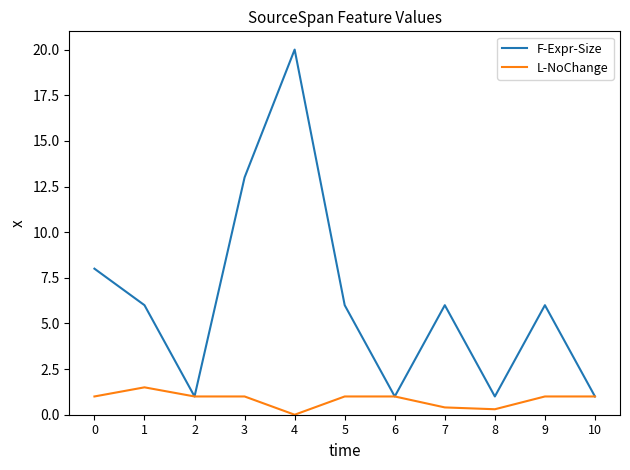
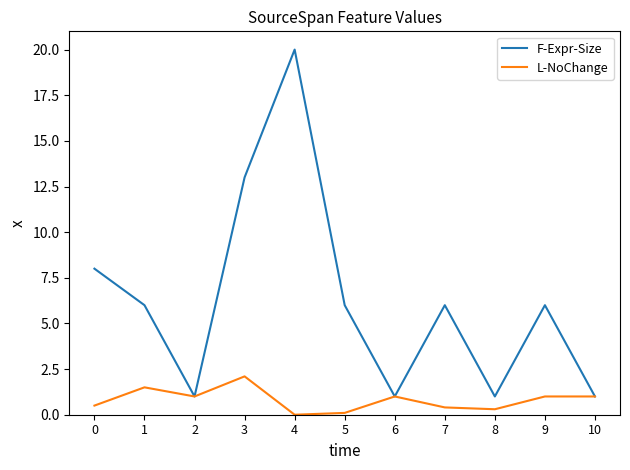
L-NoChange, 0: 1.0 -> 0.5
L-NoChange, 3: 1.0 -> 2.1
L-NoChange, 5: 1.0 -> 0.1
